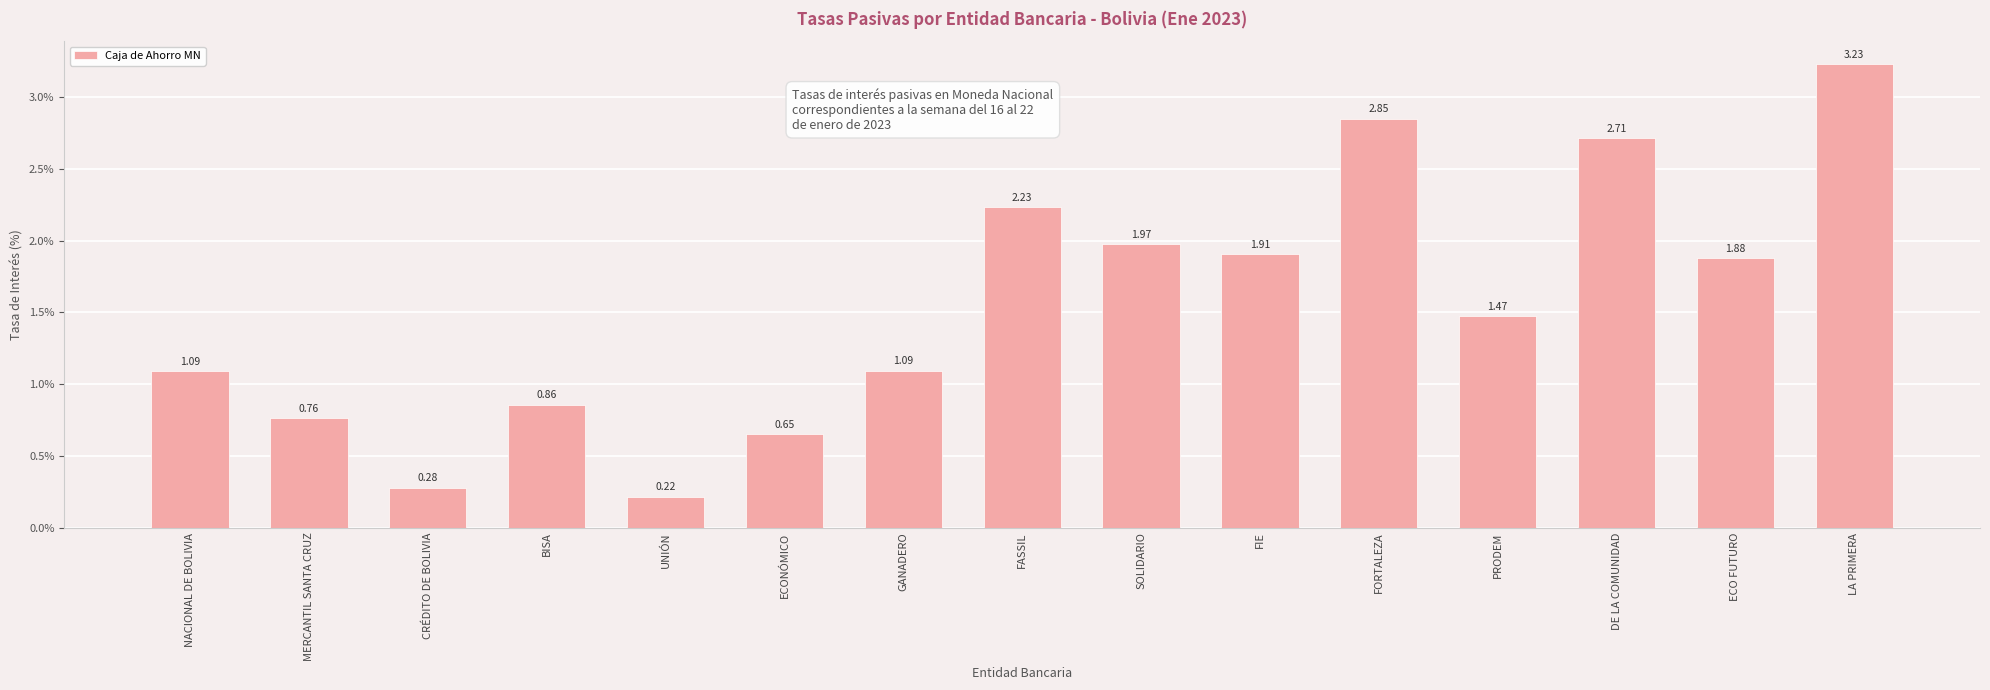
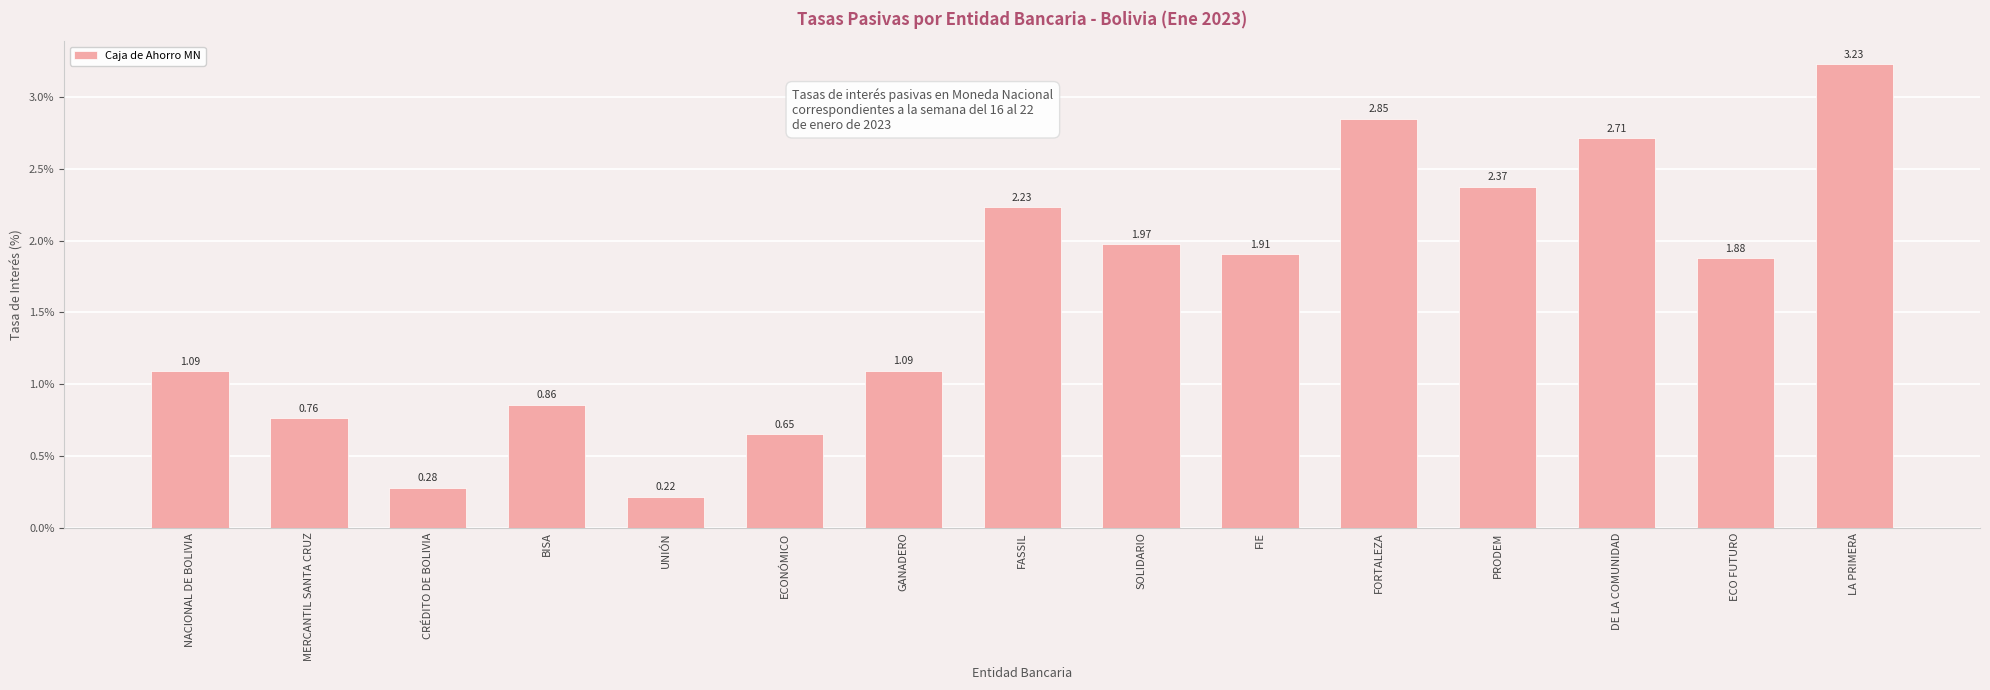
PRODEM: 1.47 -> 2.37
